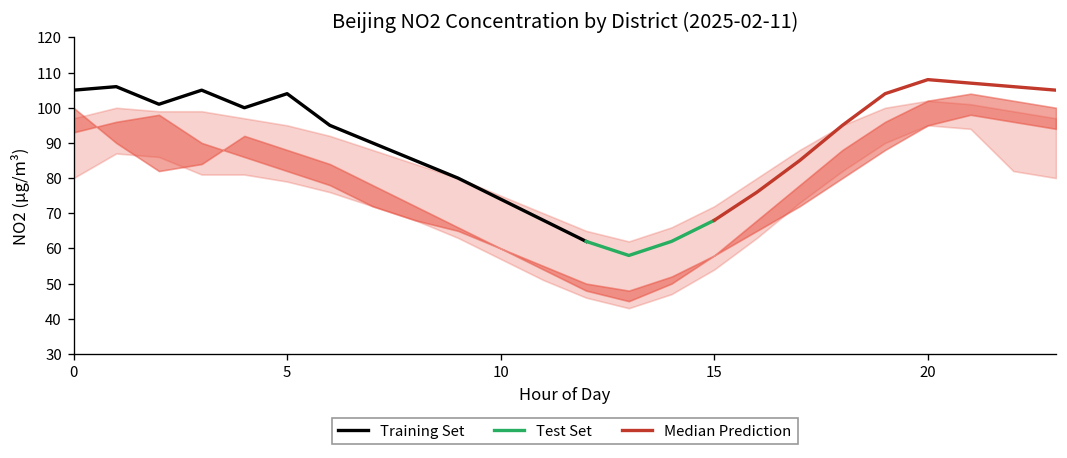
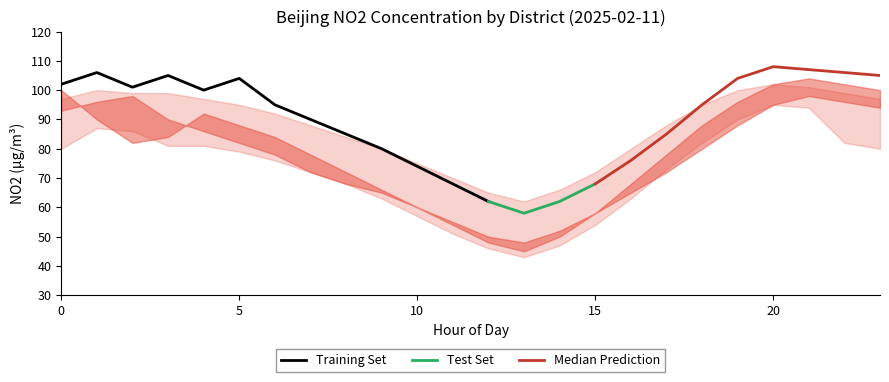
Training Set, 0: 105 -> 102
